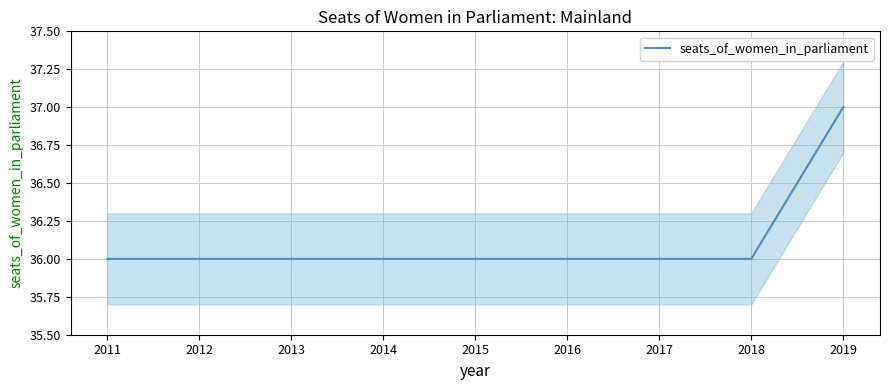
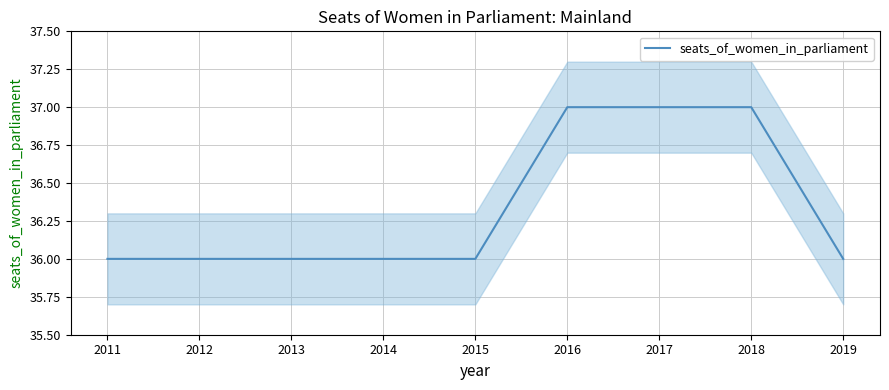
seats_of_women_in_parliament, 2016: 36 -> 37
seats_of_women_in_parliament, 2017: 36 -> 37
seats_of_women_in_parliament, 2018: 36 -> 37
seats_of_women_in_parliament, 2019: 37 -> 36
